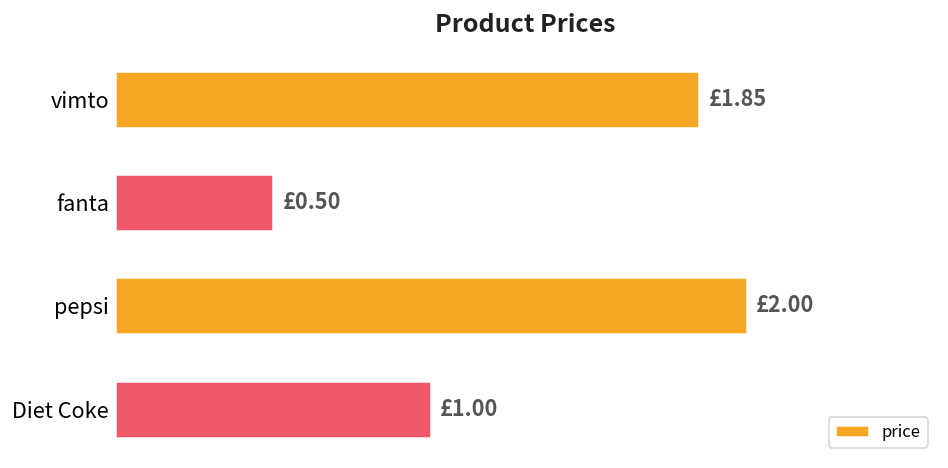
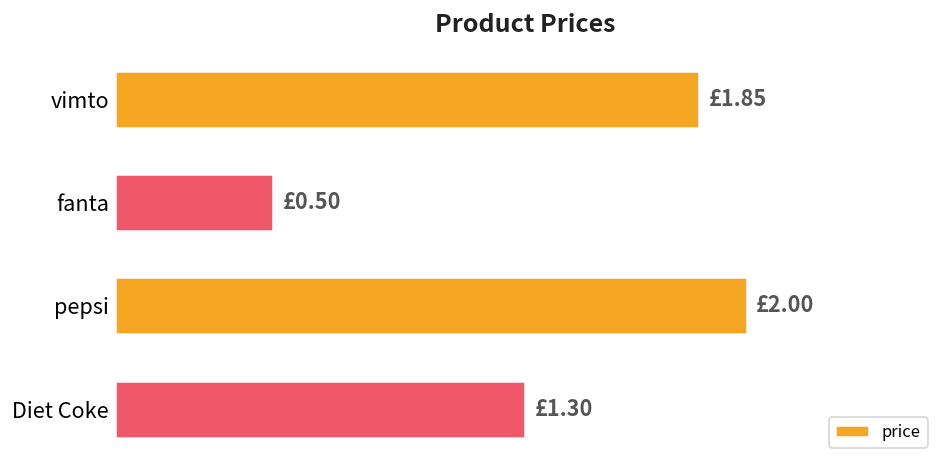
Diet Coke: £1.00 -> £1.30
